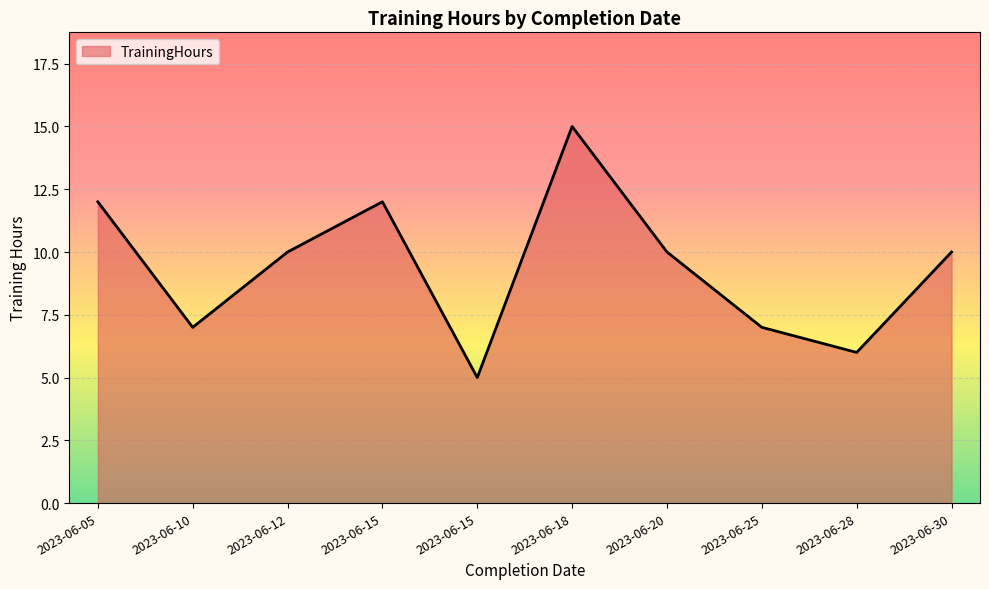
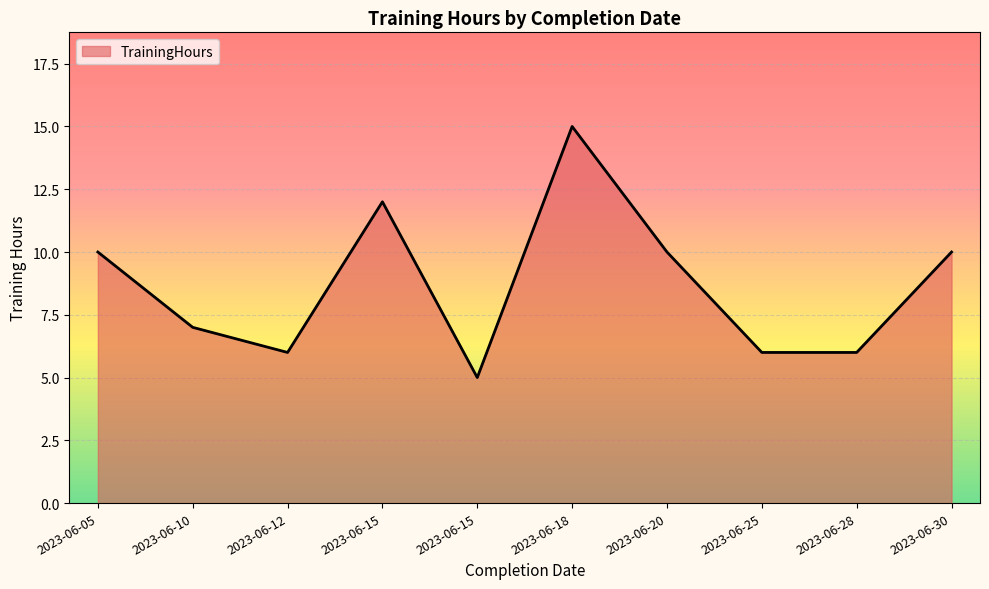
2023-06-05: 12 -> 10
2023-06-12: 10 -> 6
2023-06-25: 7 -> 6
